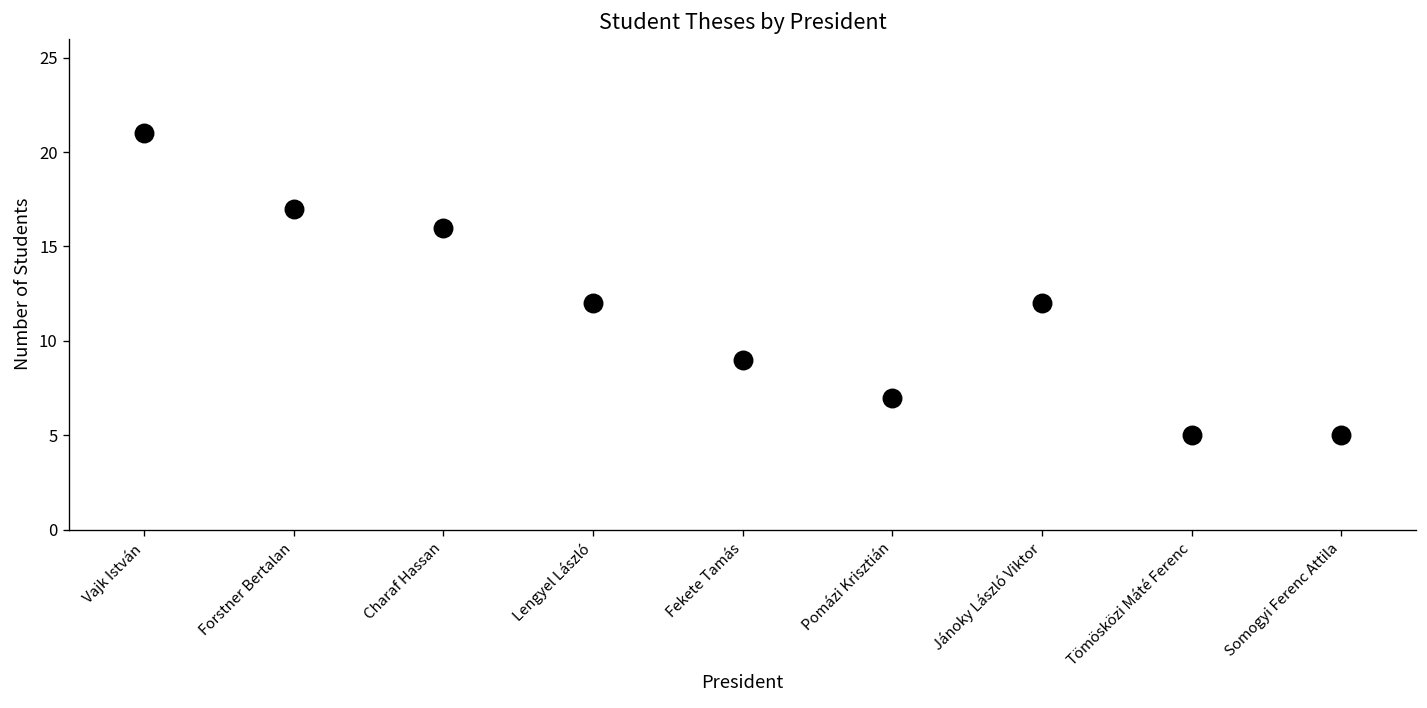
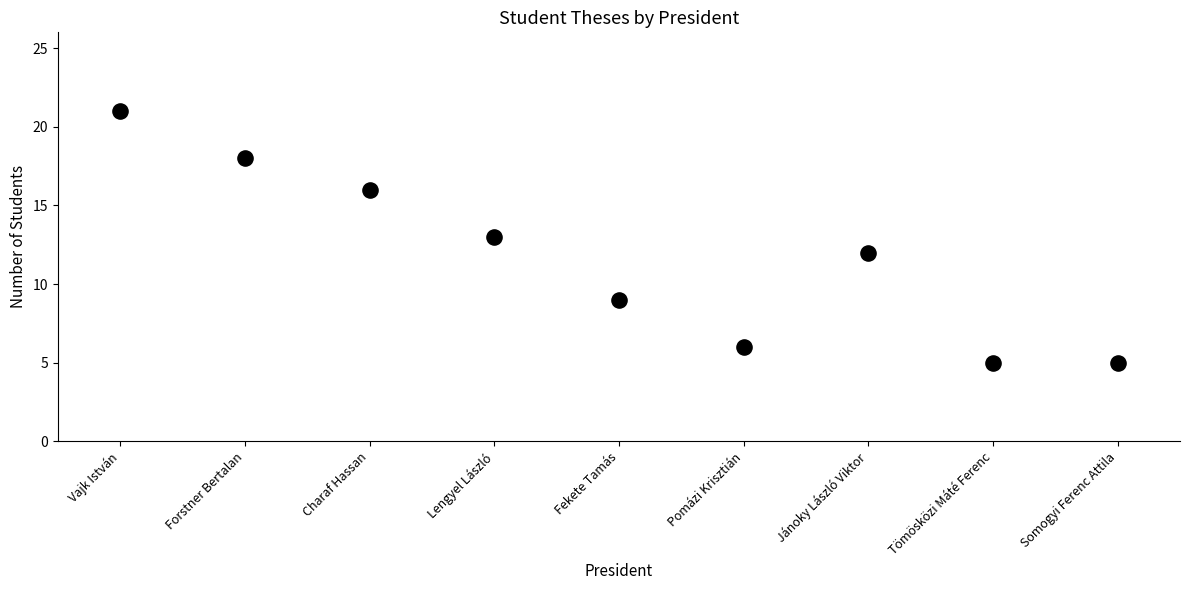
Forstner Bertalan: 17 -> 18
Lengyel László: 12 -> 13
Pomázi Krisztián: 7 -> 6
